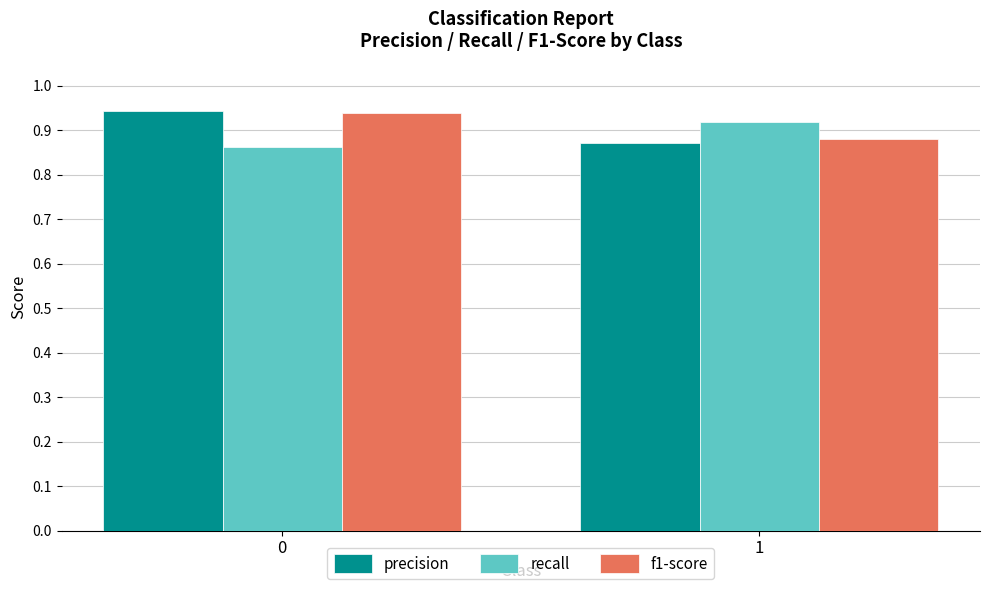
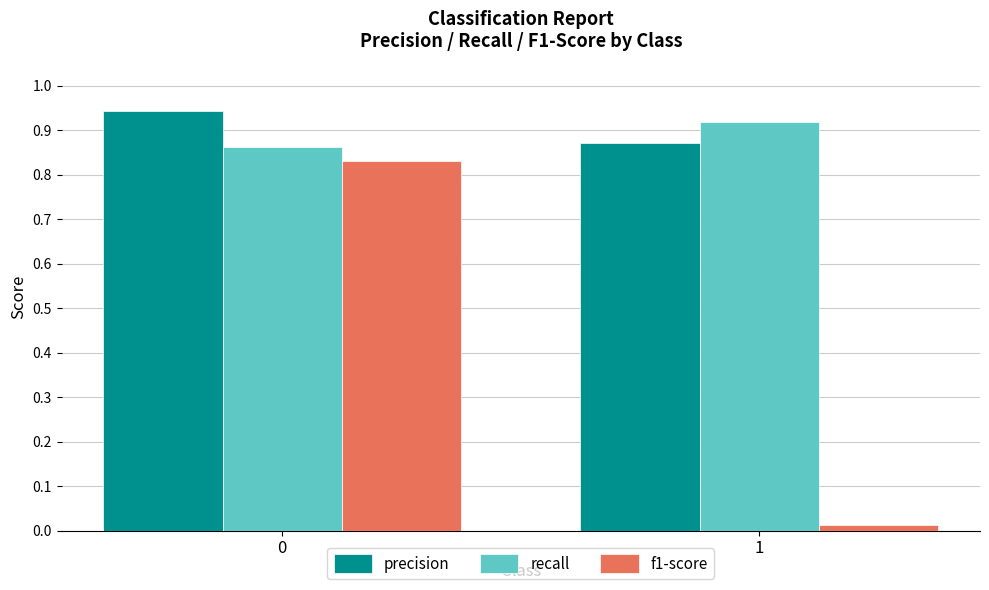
f1-score, 0: 0.94 -> 0.83
f1-score, 1: 0.88 -> 0.01
